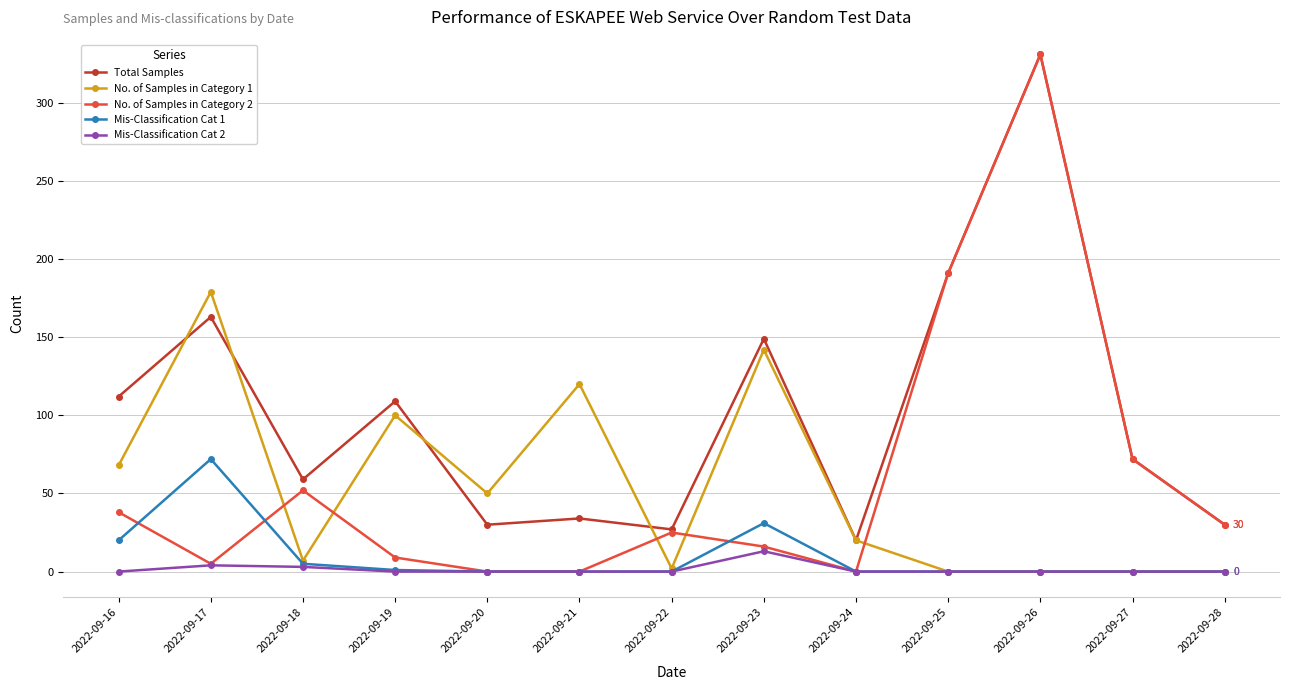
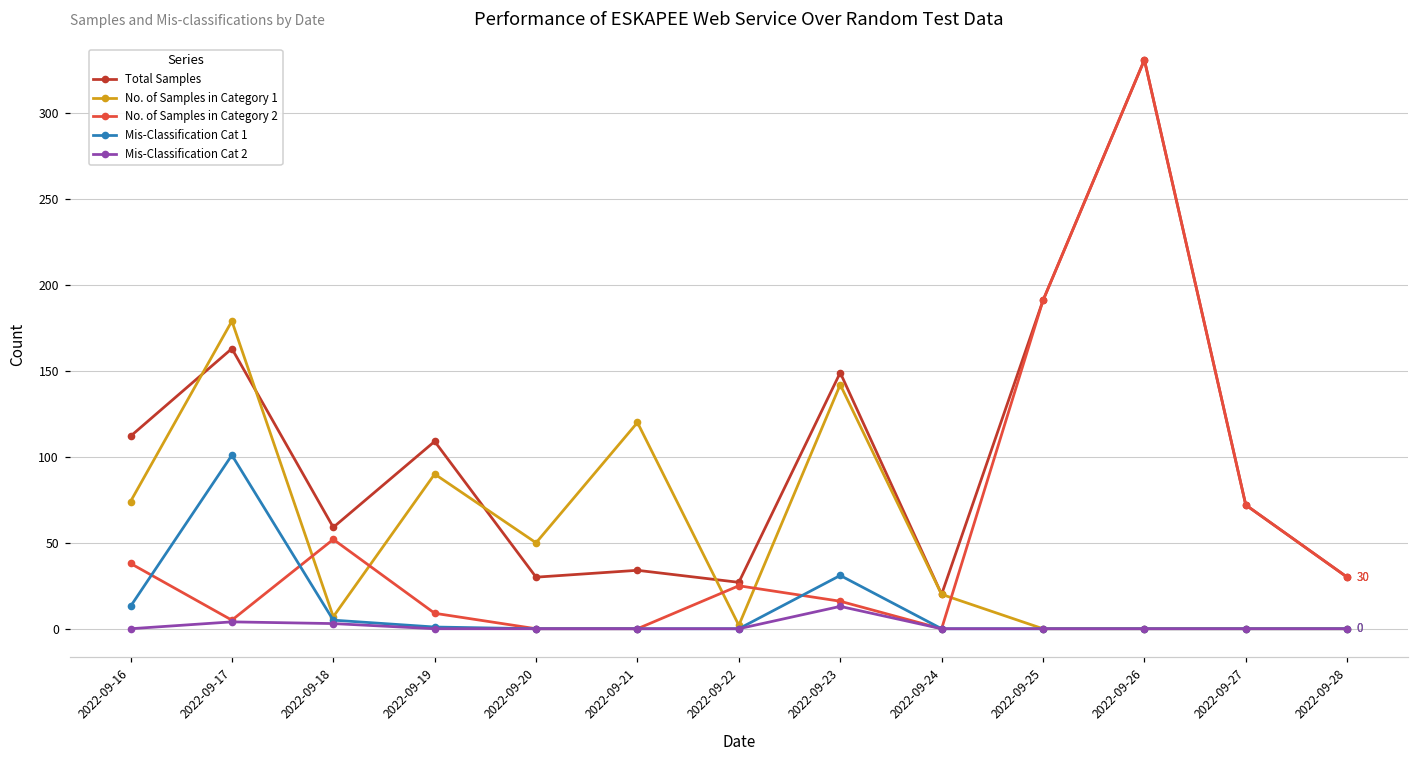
No. of Samples in Category 1, 2022-09-16: 68 -> 74
Mis-Classification Cat 1, 2022-09-16: 20 -> 13
Mis-Classification Cat 1, 2022-09-17: 72 -> 101
No. of Samples in Category 1, 2022-09-19: 100 -> 90
